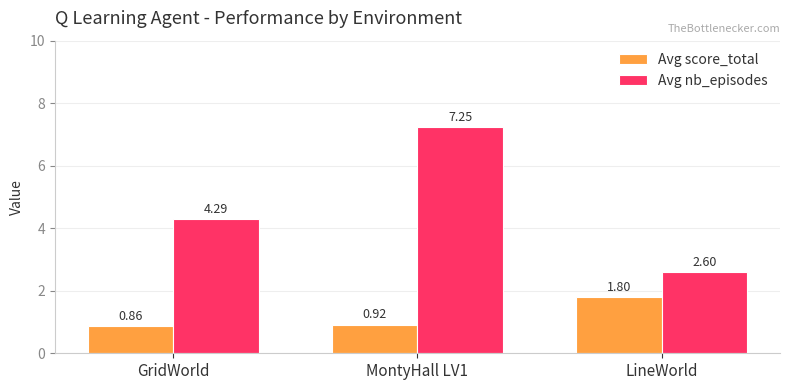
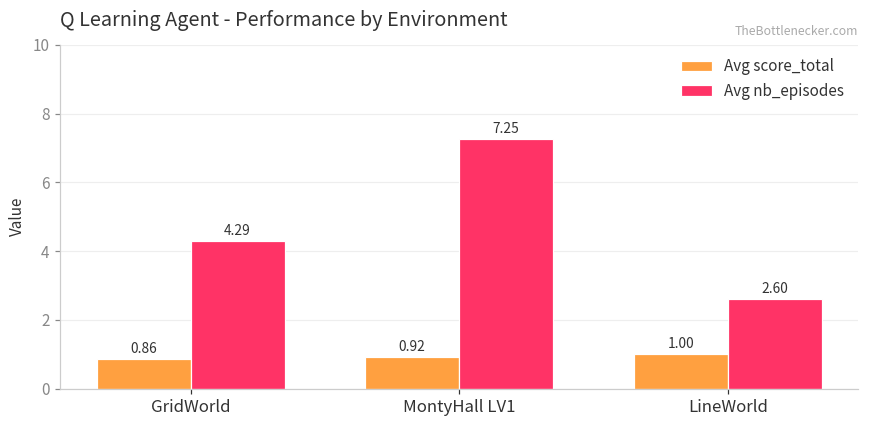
Avg score_total, LineWorld: 1.80 -> 1.00
